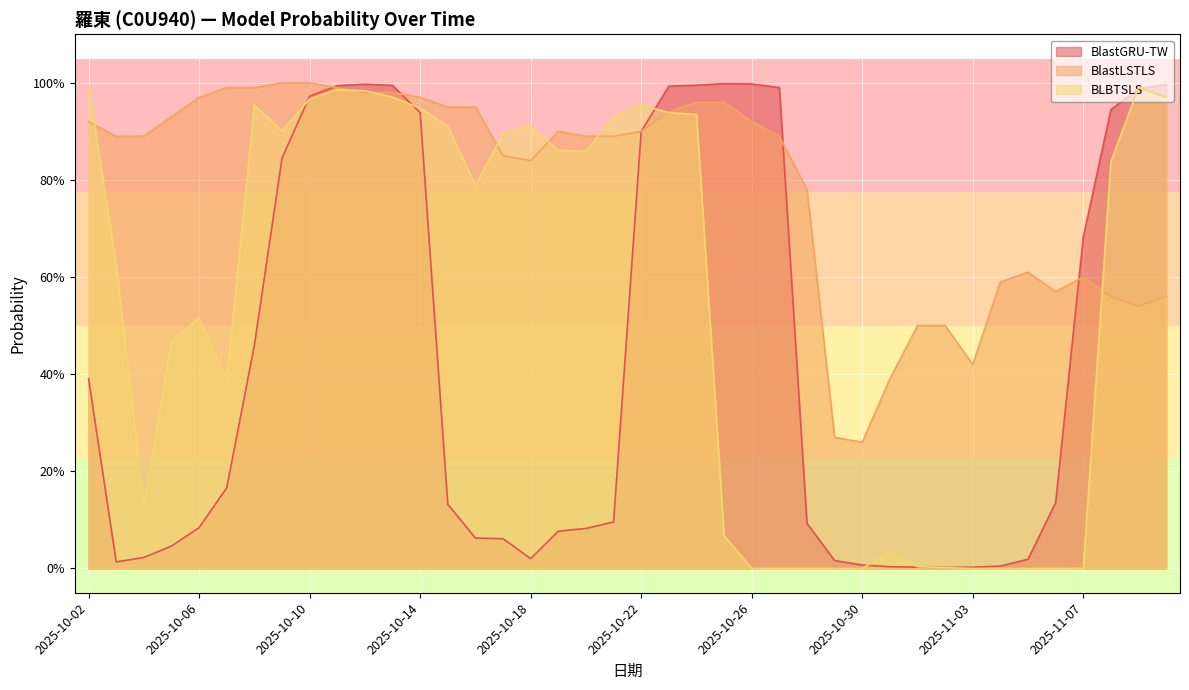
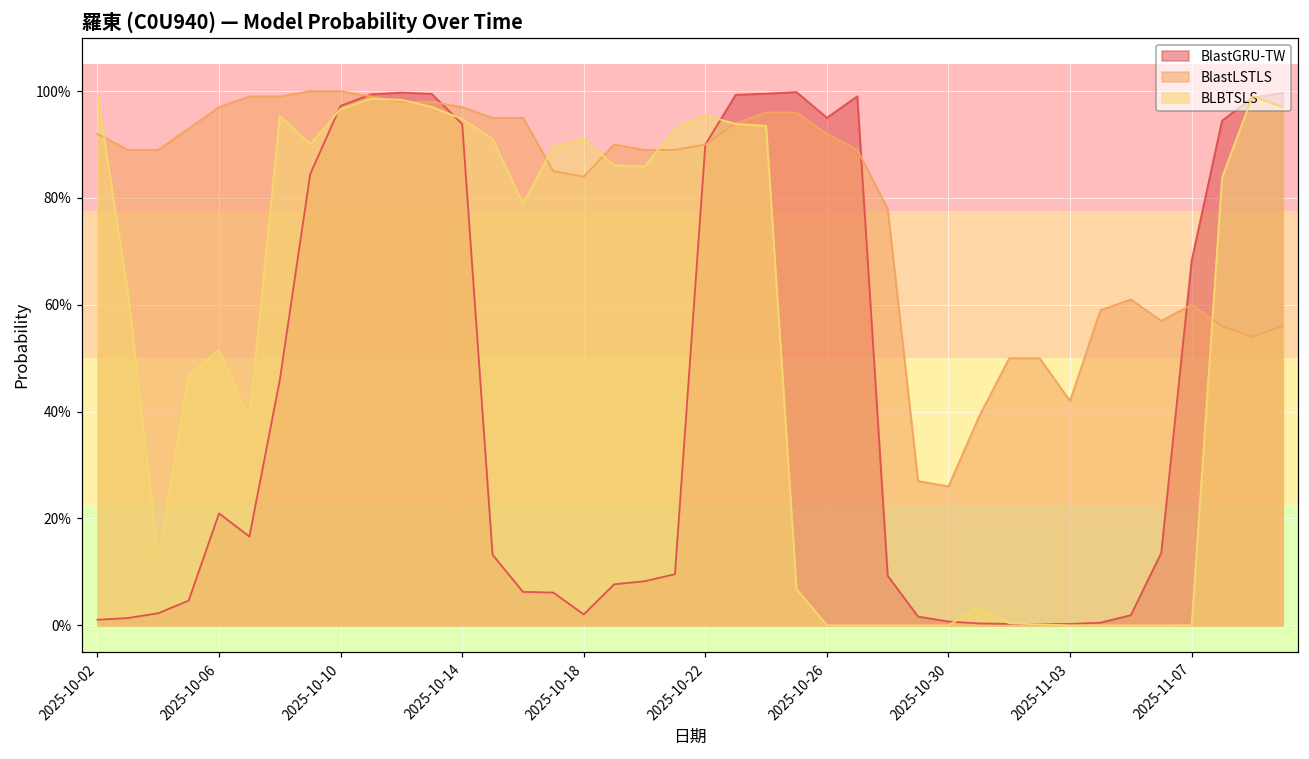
BlastGRU-TW, 2025-10-02: 39% -> 1%
BlastGRU-TW, 2025-10-06: 8% -> 21%
BlastGRU-TW, 2025-10-26: 100% -> 95%
